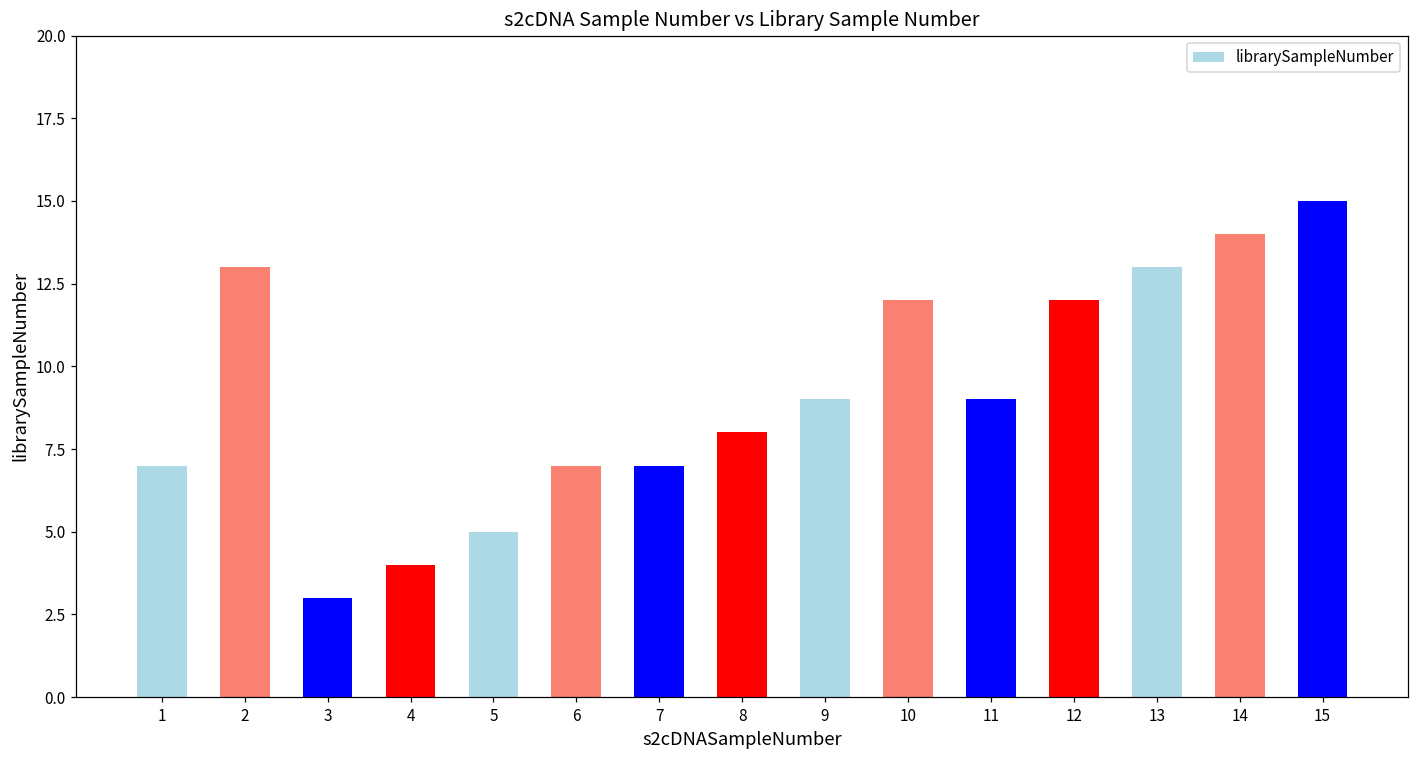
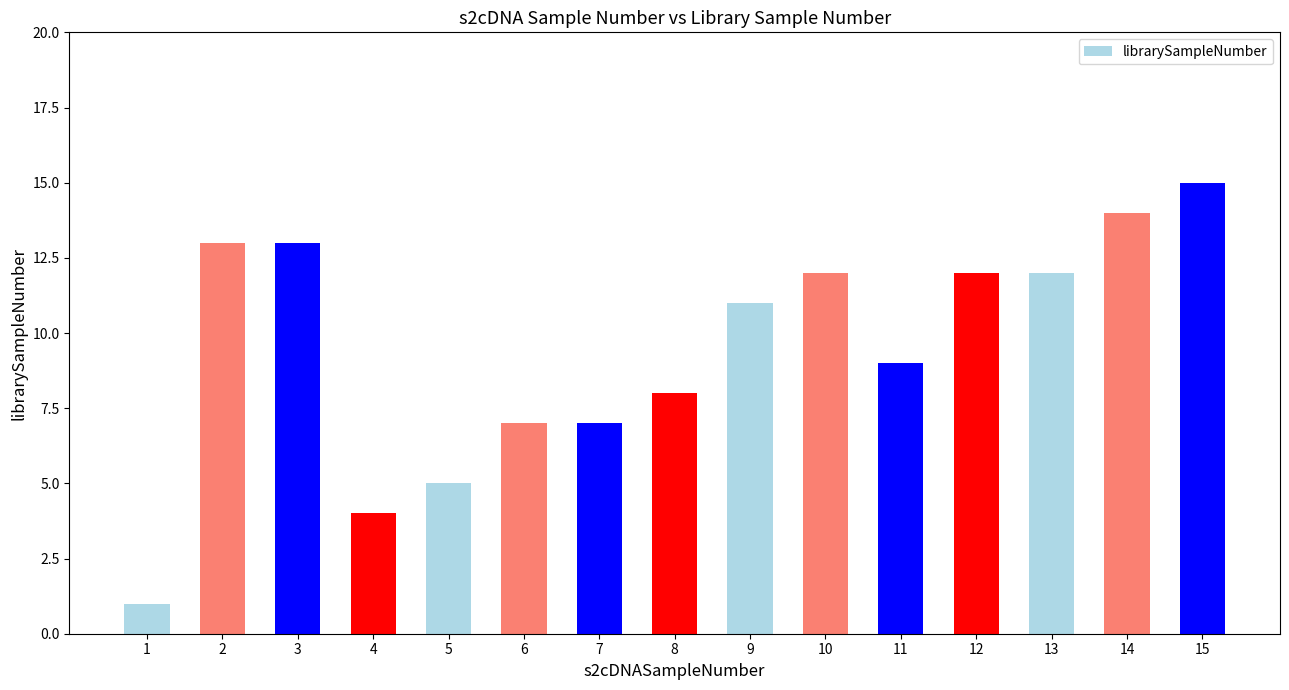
1: 7 -> 1
3: 3 -> 13
9: 9 -> 11
13: 13 -> 12
